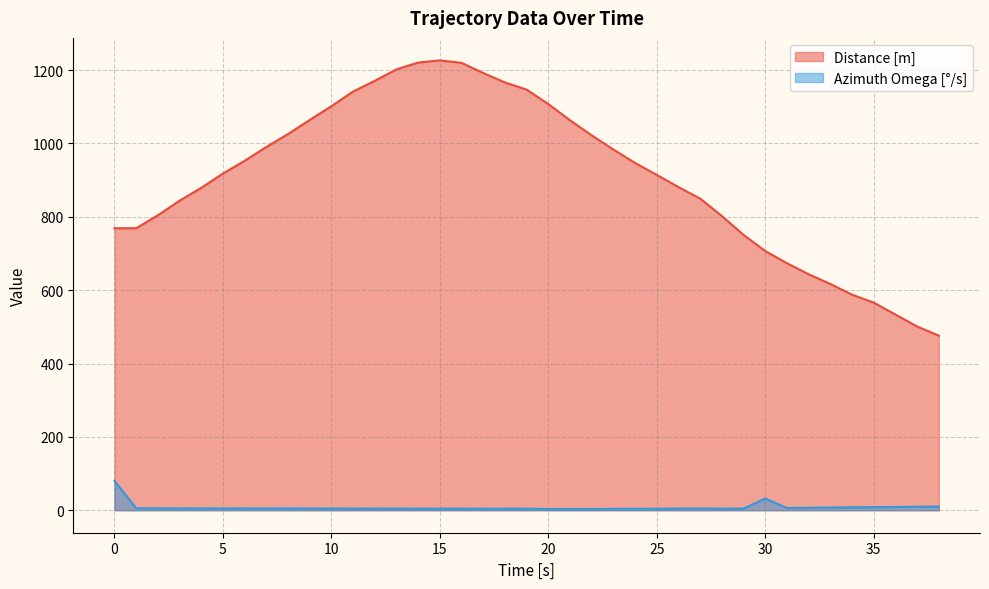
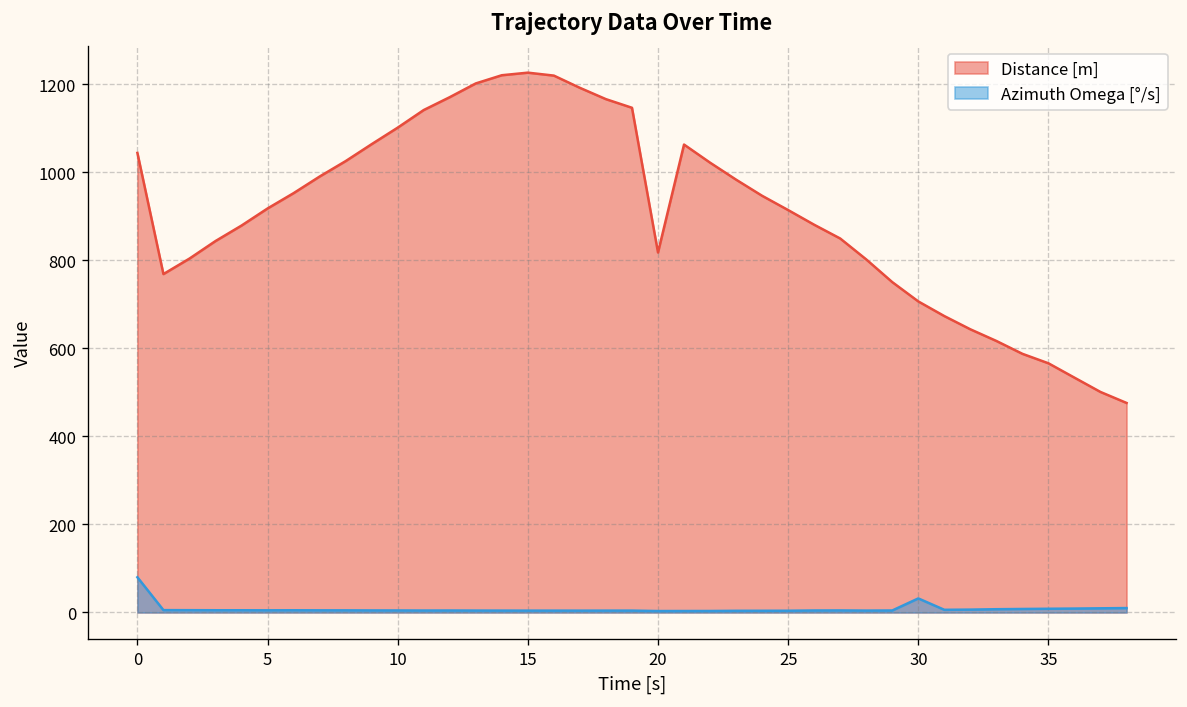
Distance [m], 0: 770 -> 1040
Distance [m], 20: 1110 -> 820
